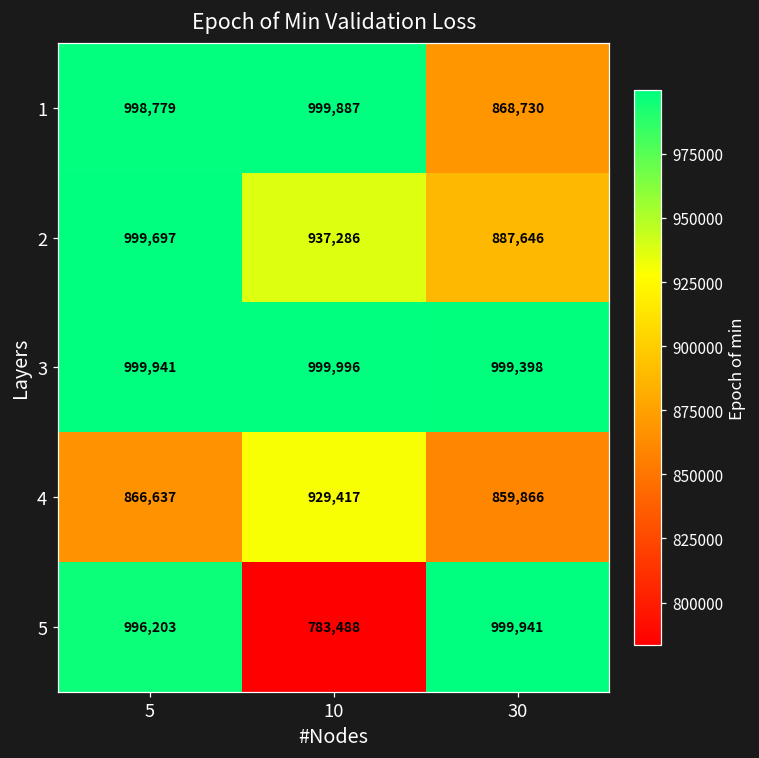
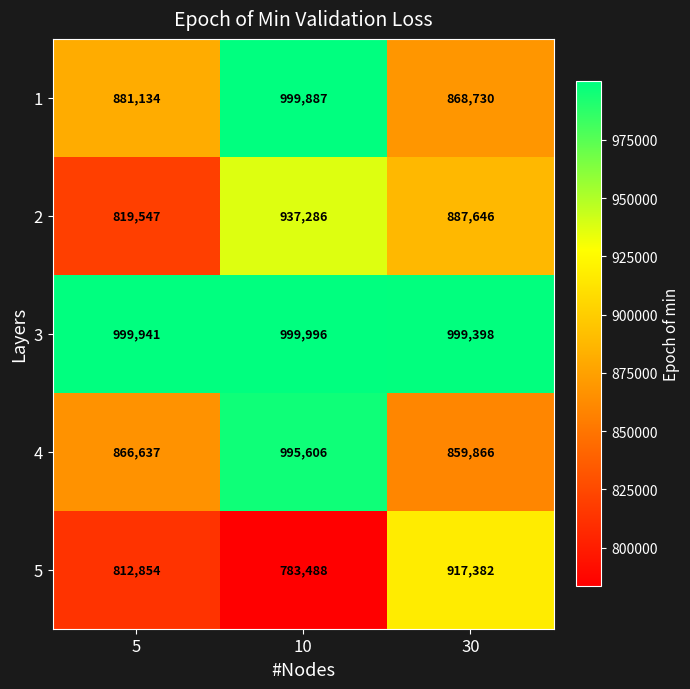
1, 5: 998,779 -> 881,134
2, 5: 999,697 -> 819,547
4, 10: 929,417 -> 995,606
5, 5: 996,203 -> 812,854
5, 30: 999,941 -> 917,382
